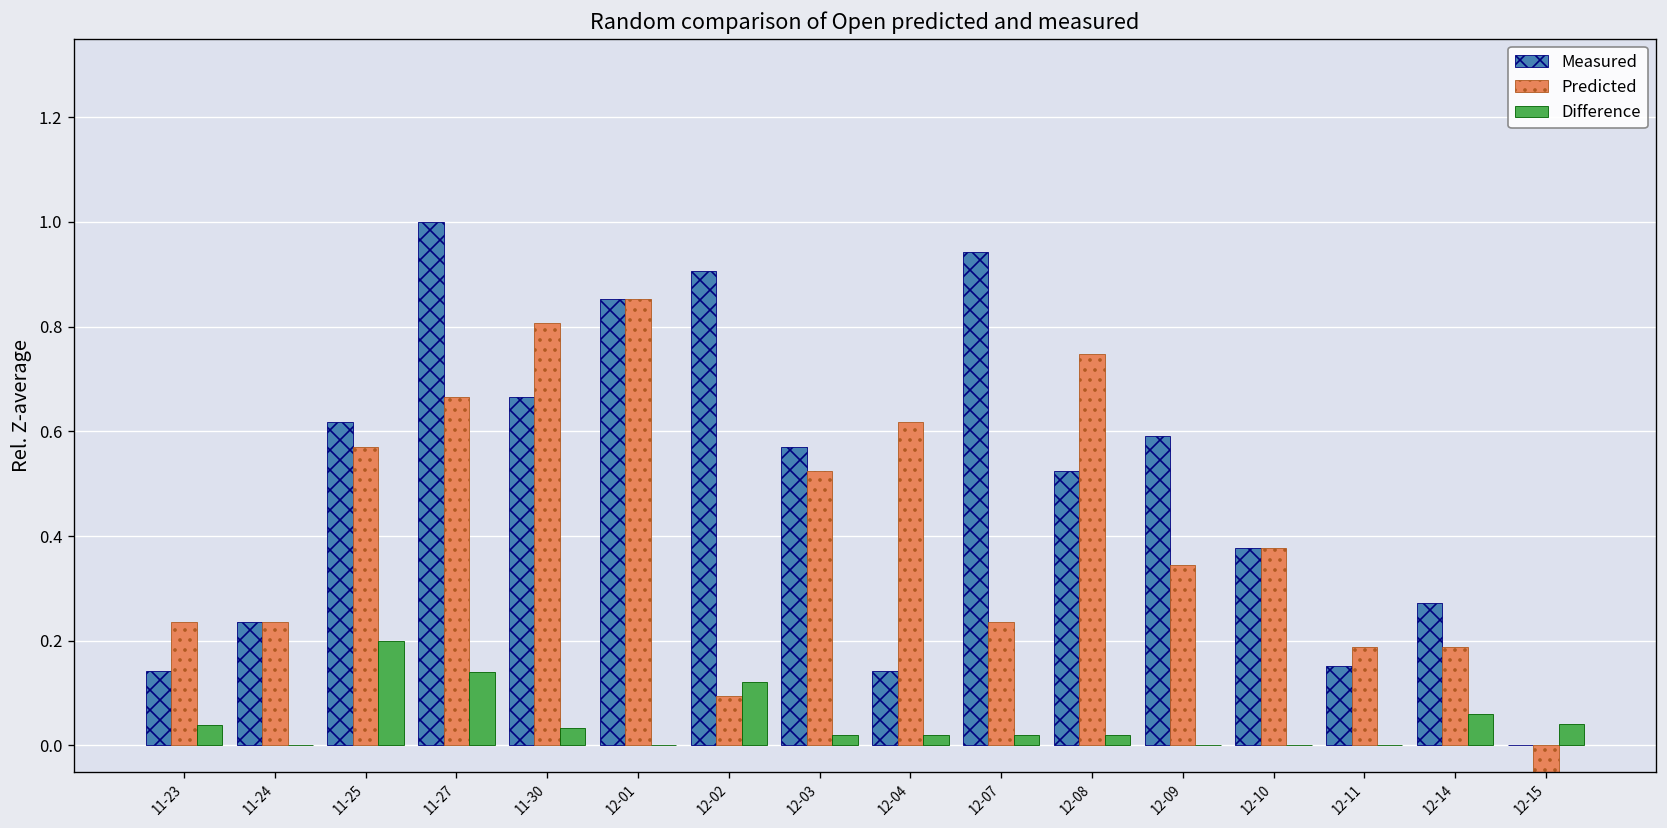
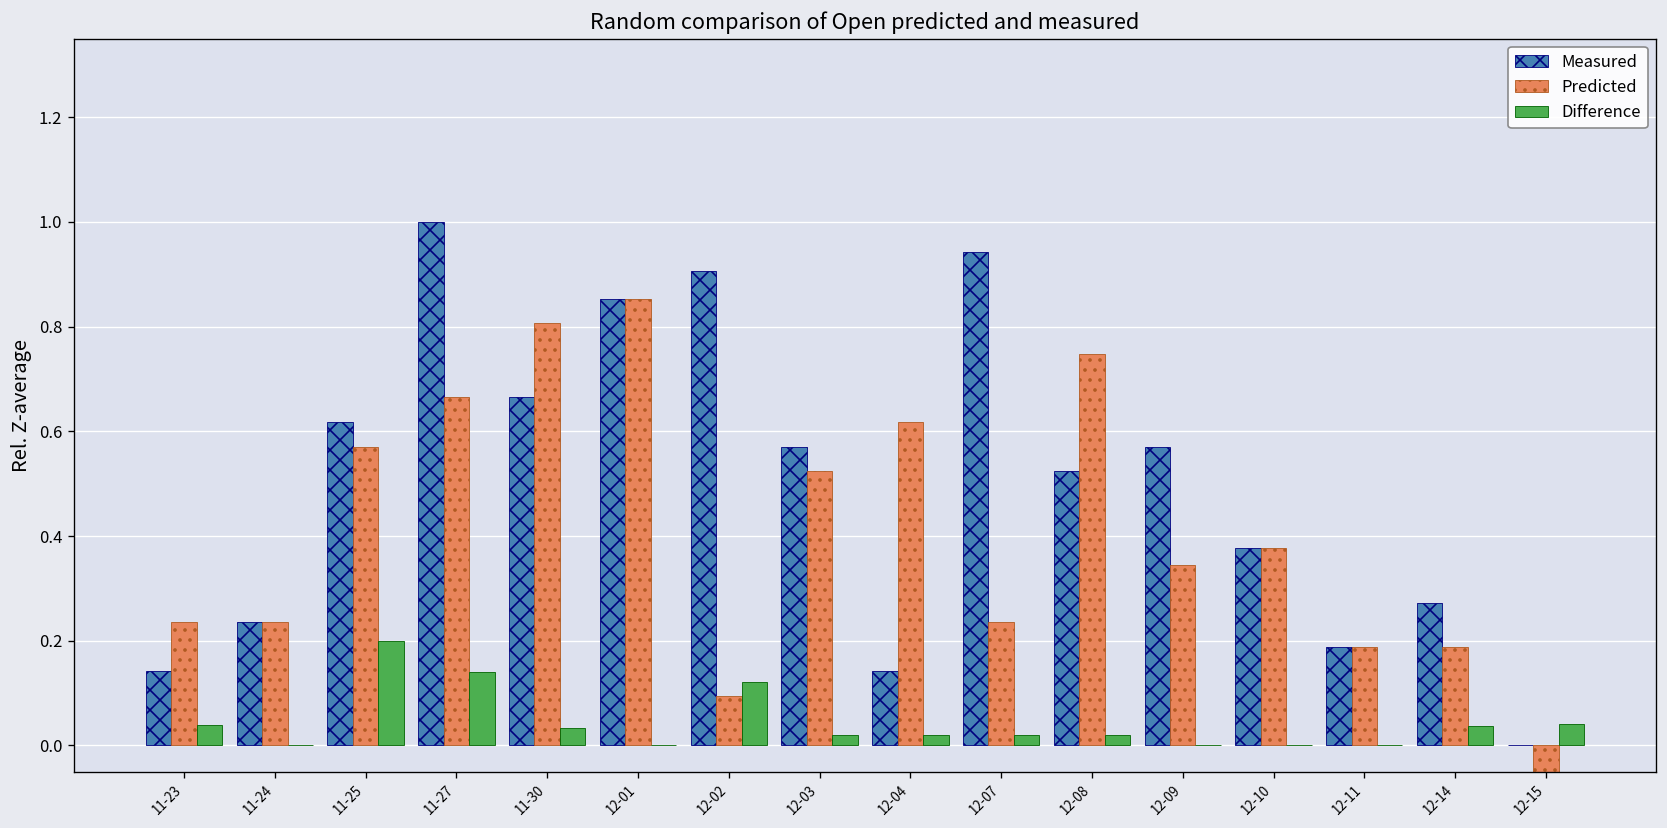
Measured, 12-09: 0.59 -> 0.57
Measured, 12-11: 0.15 -> 0.19
Difference, 12-14: 0.06 -> 0.04
